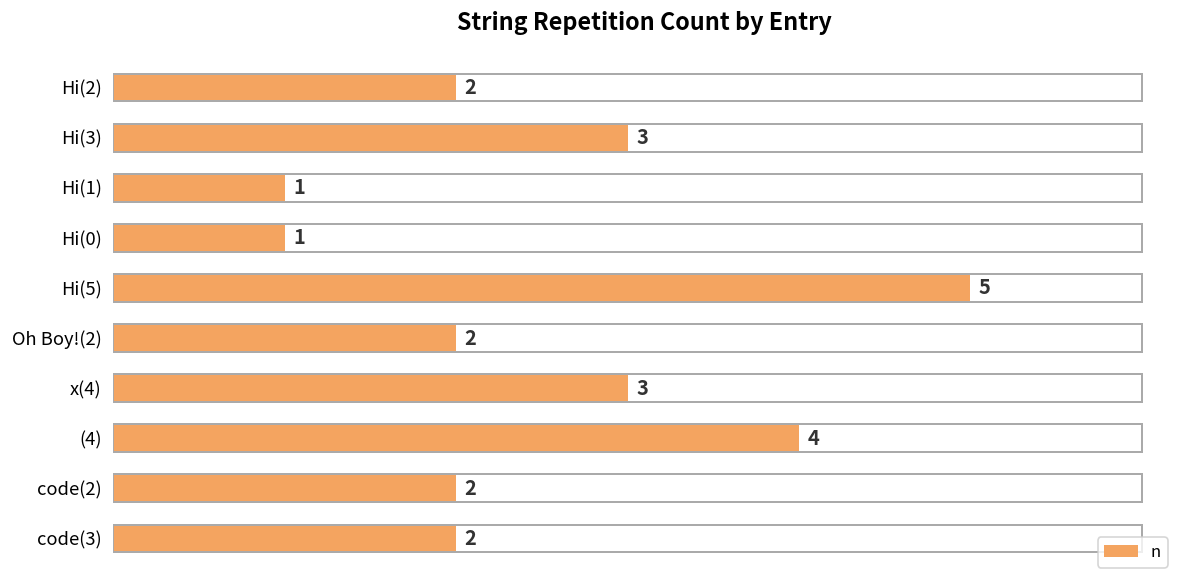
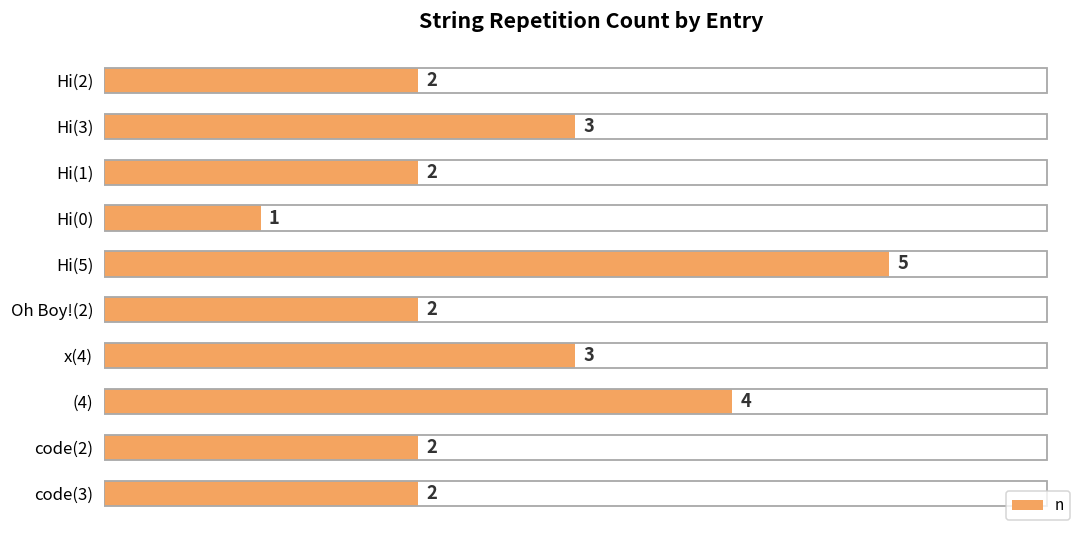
Hi(1): 1 -> 2
